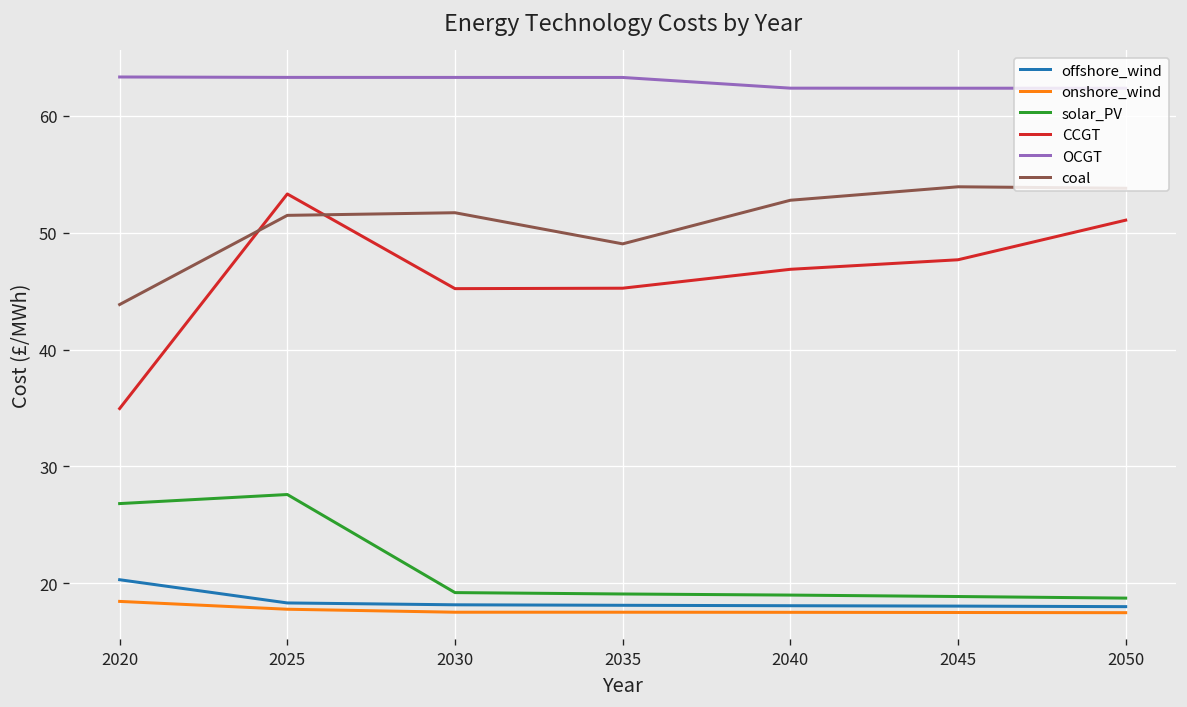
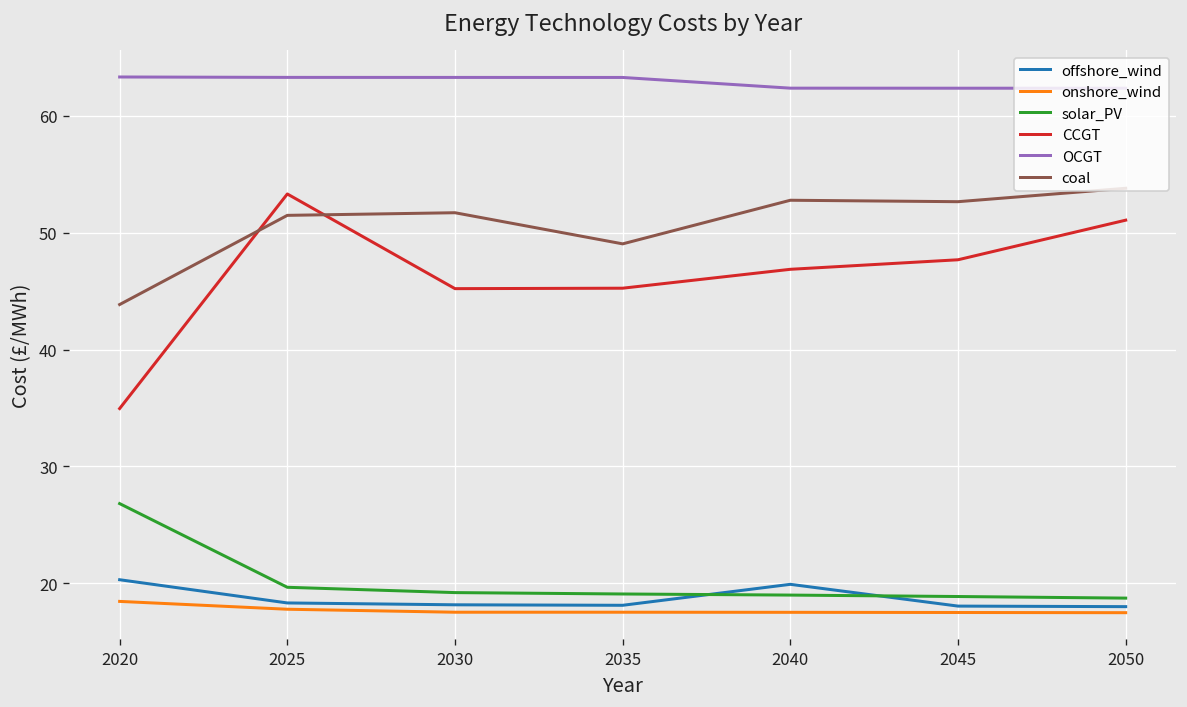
solar_PV, 2025: 28 -> 20
offshore_wind, 2040: 18 -> 20
coal, 2045: 54 -> 53
